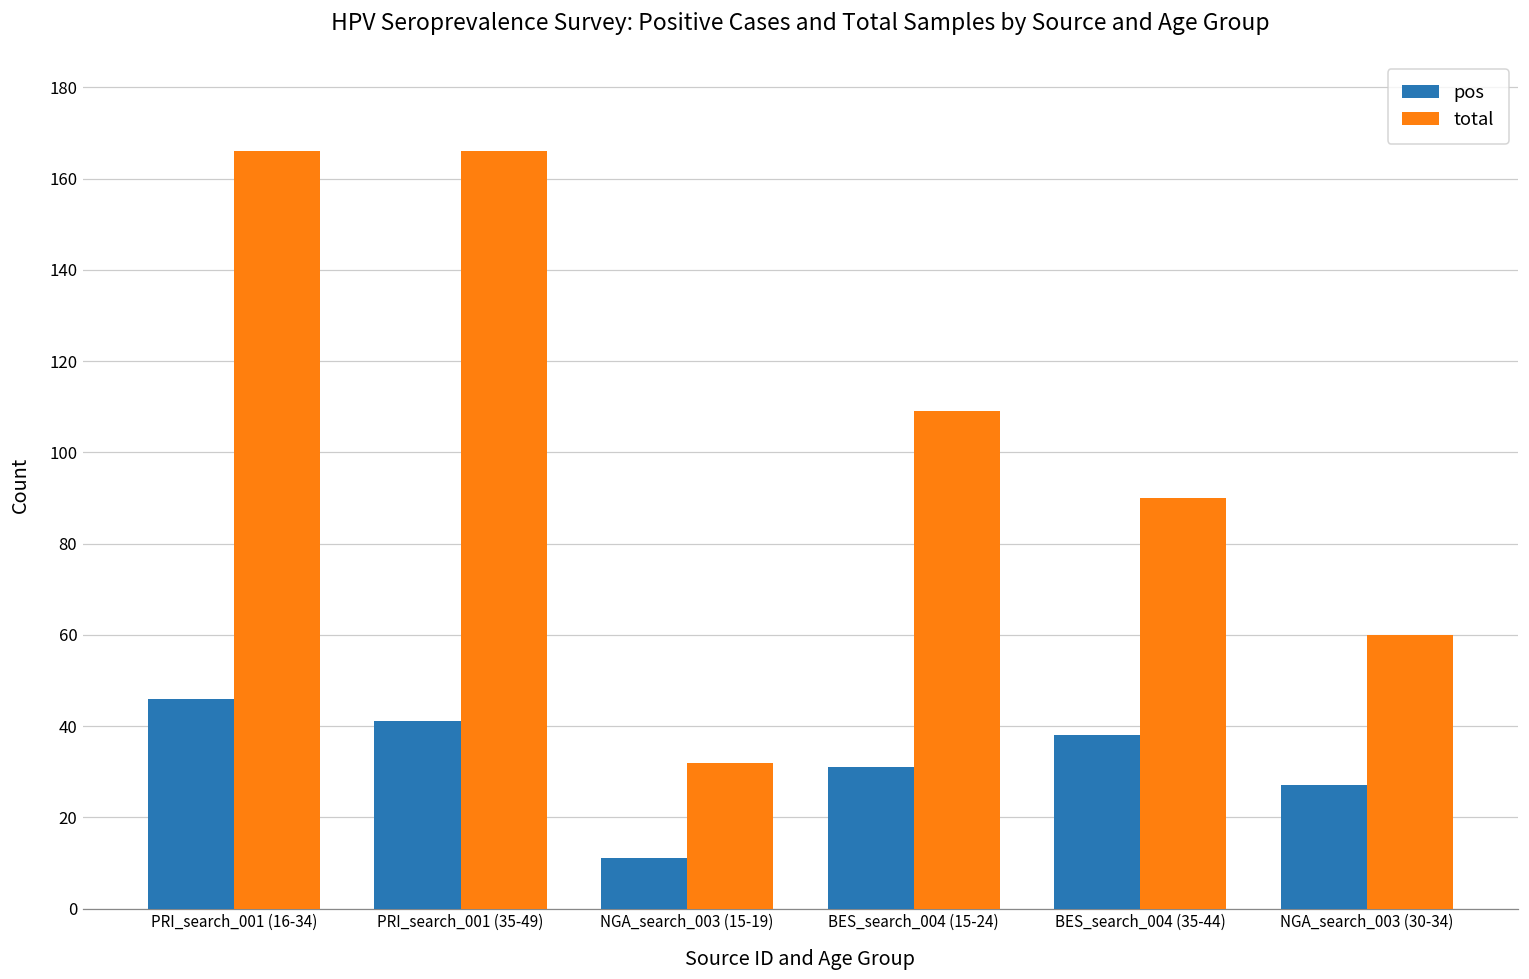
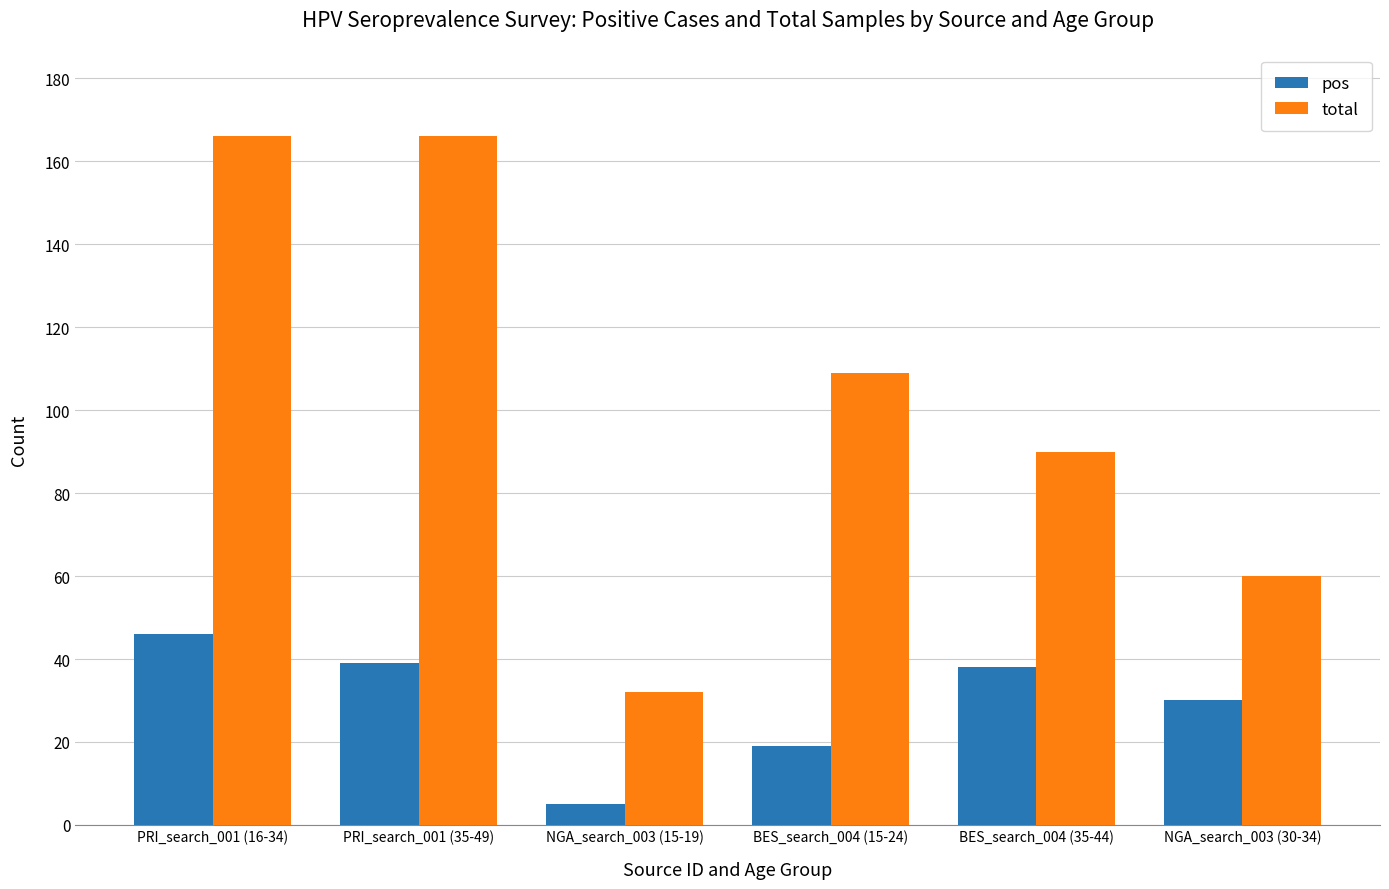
pos, PRI_search_001 (35-49): 41 -> 39
pos, NGA_search_003 (15-19): 11 -> 5
pos, BES_search_004 (15-24): 31 -> 19
pos, NGA_search_003 (30-34): 27 -> 30
